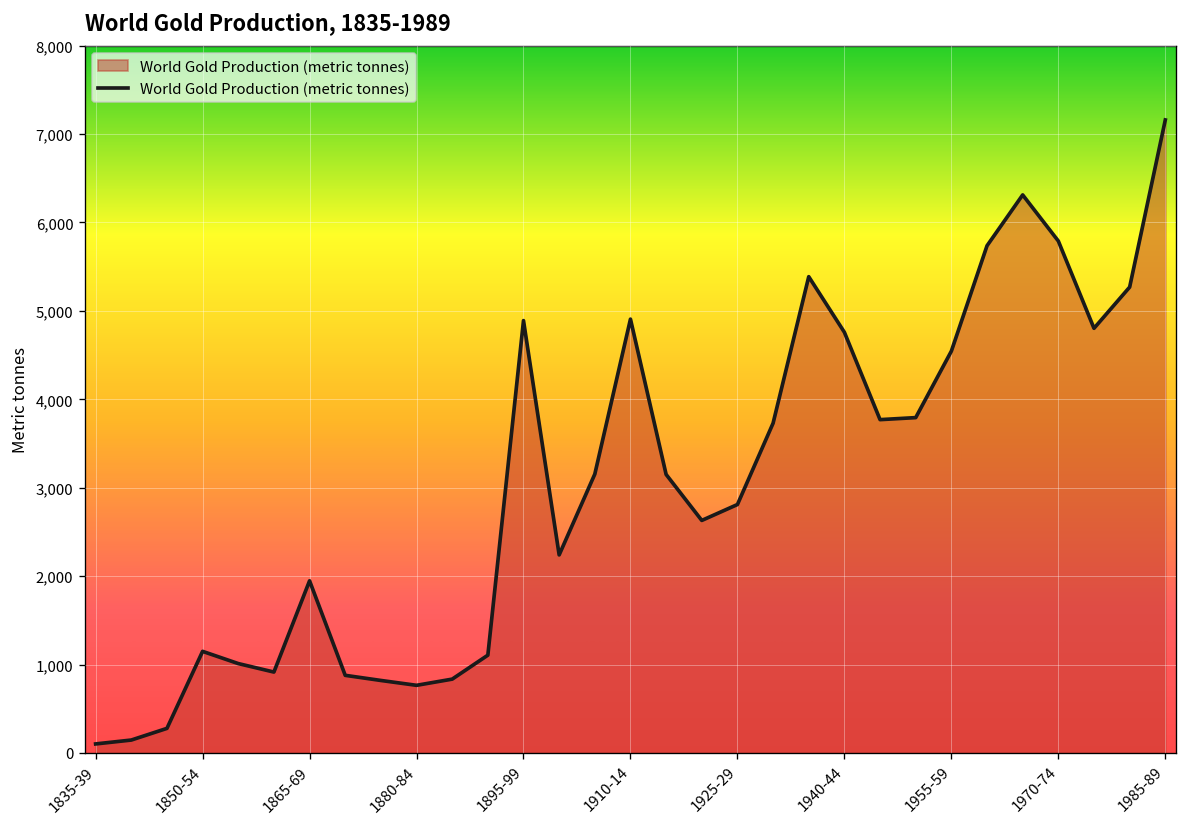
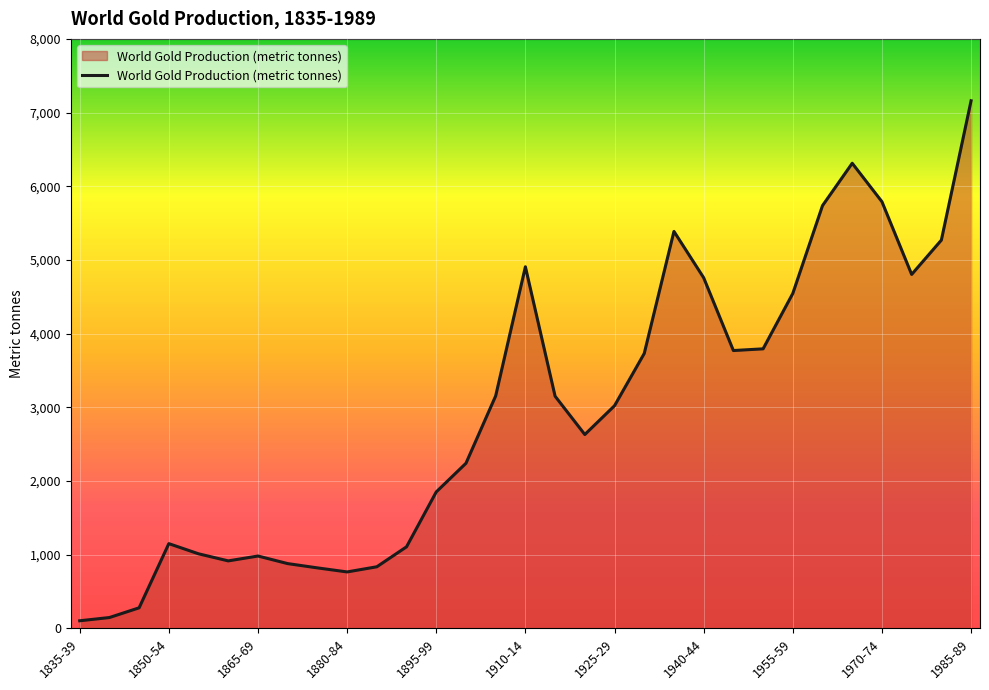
1865-69: 1,900 -> 1,000
1895-99: 4,900 -> 1,900
1925-29: 2,800 -> 3,000
